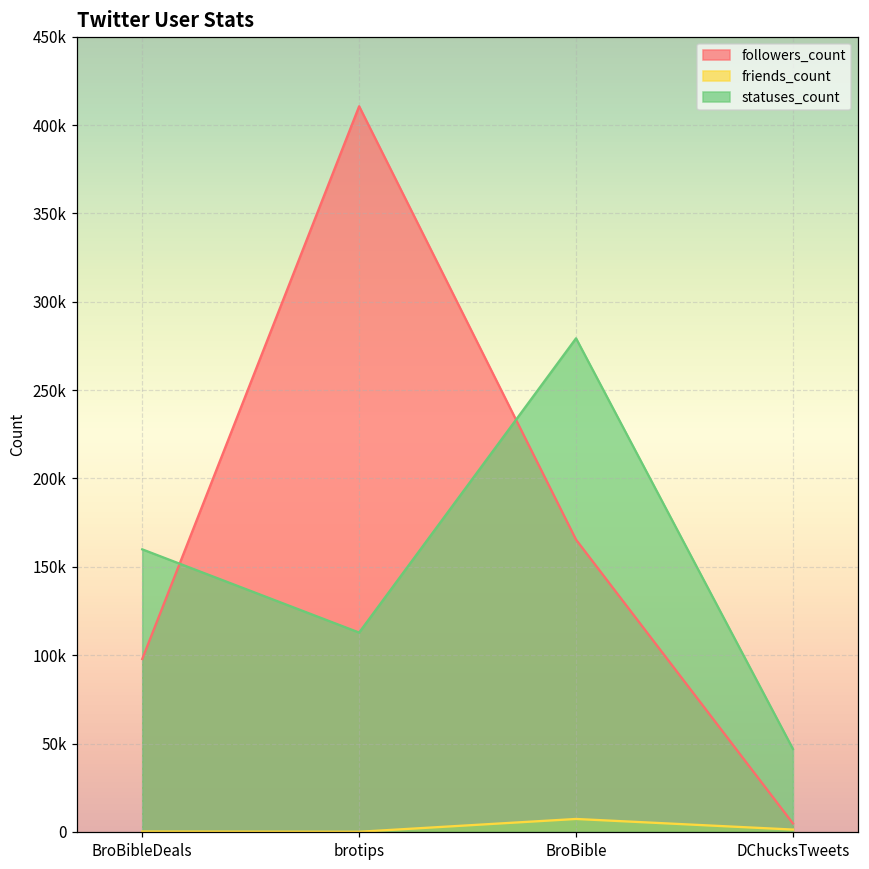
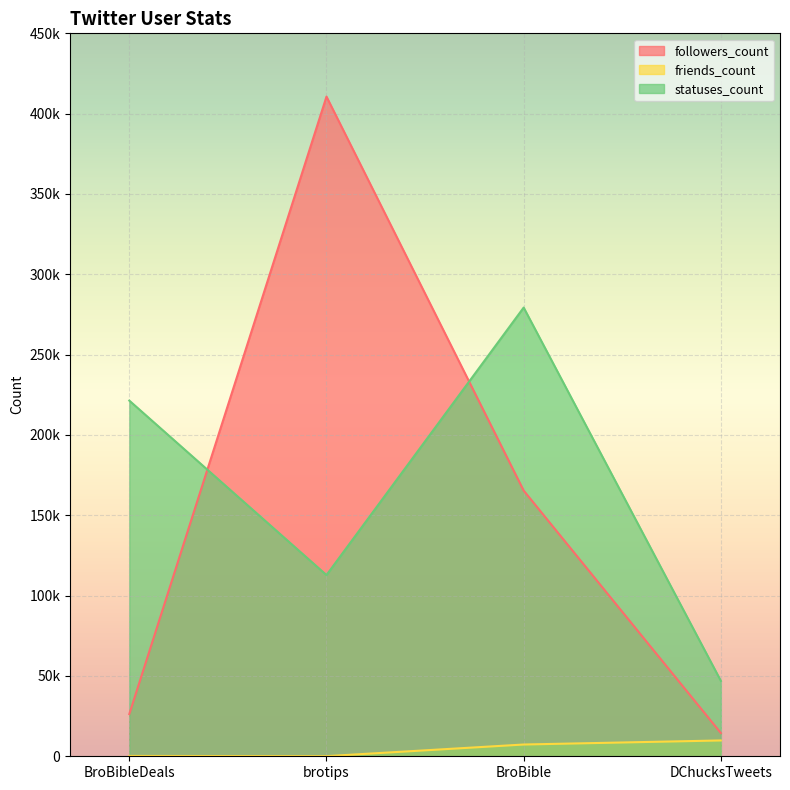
followers_count, BroBibleDeals: 98000 -> 26000
statuses_count, BroBibleDeals: 160000 -> 221000
followers_count, DChucksTweets: 5000 -> 14000
friends_count, DChucksTweets: 1000 -> 10000
